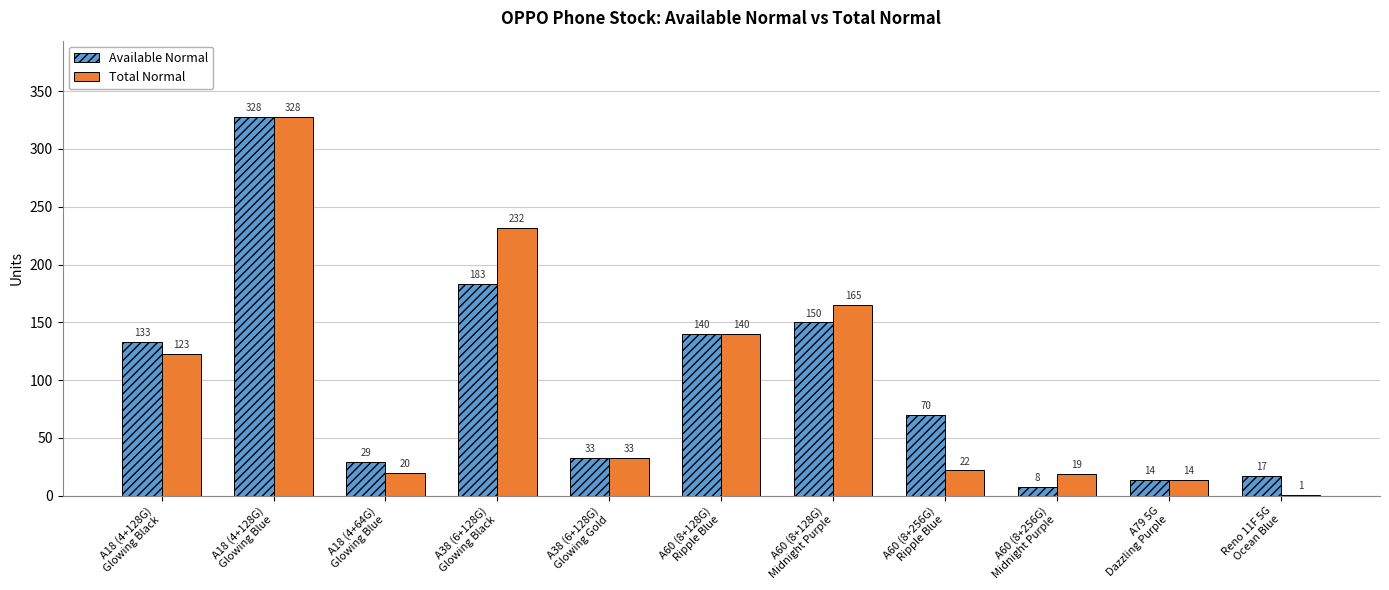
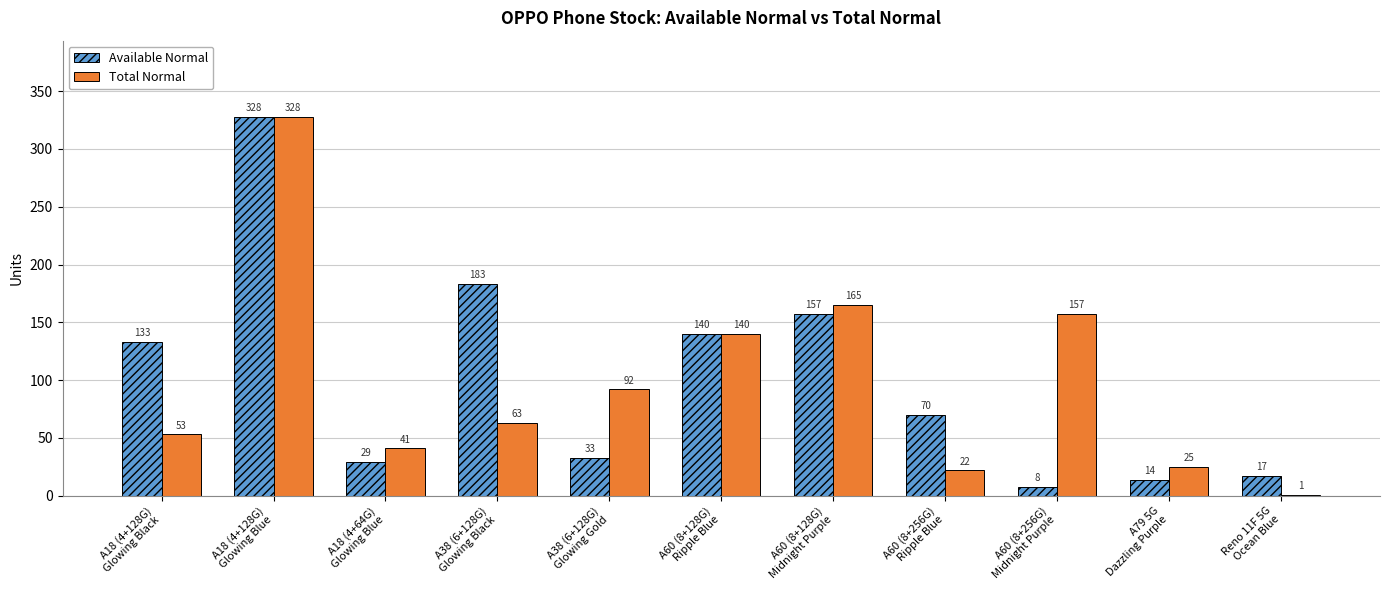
Total Normal, A18 (4+128G) Glowing Black: 123 -> 53
Total Normal, A18 (4+64G) Glowing Blue: 20 -> 41
Total Normal, A38 (6+128G) Glowing Black: 232 -> 63
Total Normal, A38 (6+128G) Glowing Gold: 33 -> 92
Available Normal, A60 (8+128G) Midnight Purple: 150 -> 157
Total Normal, A60 (8+256G) Midnight Purple: 19 -> 157
Total Normal, A79 5G Dazzling Purple: 14 -> 25
